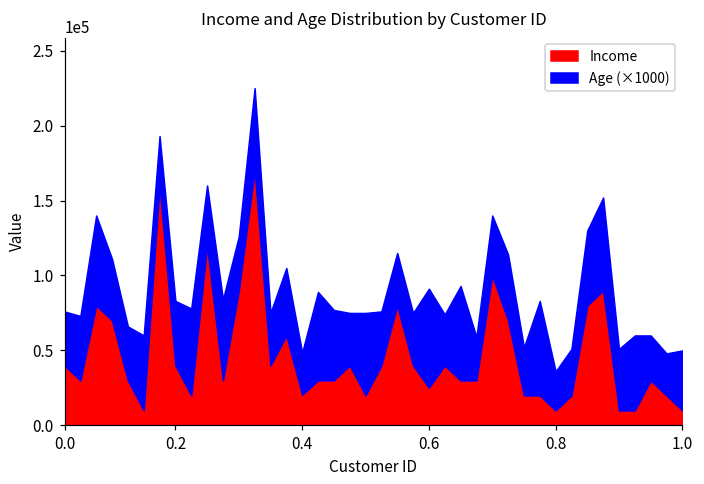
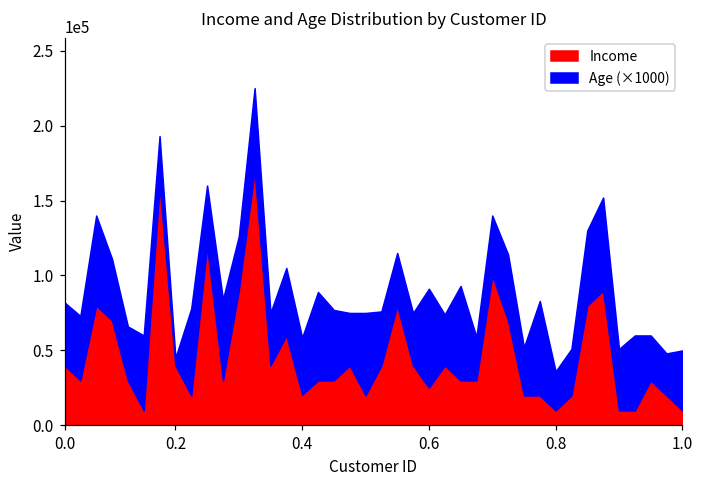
Age (×1000), 0.0: 36000 -> 42000
Age (×1000), 0.2: 43000 -> 5000
Age (×1000), 0.4: 28000 -> 38000
